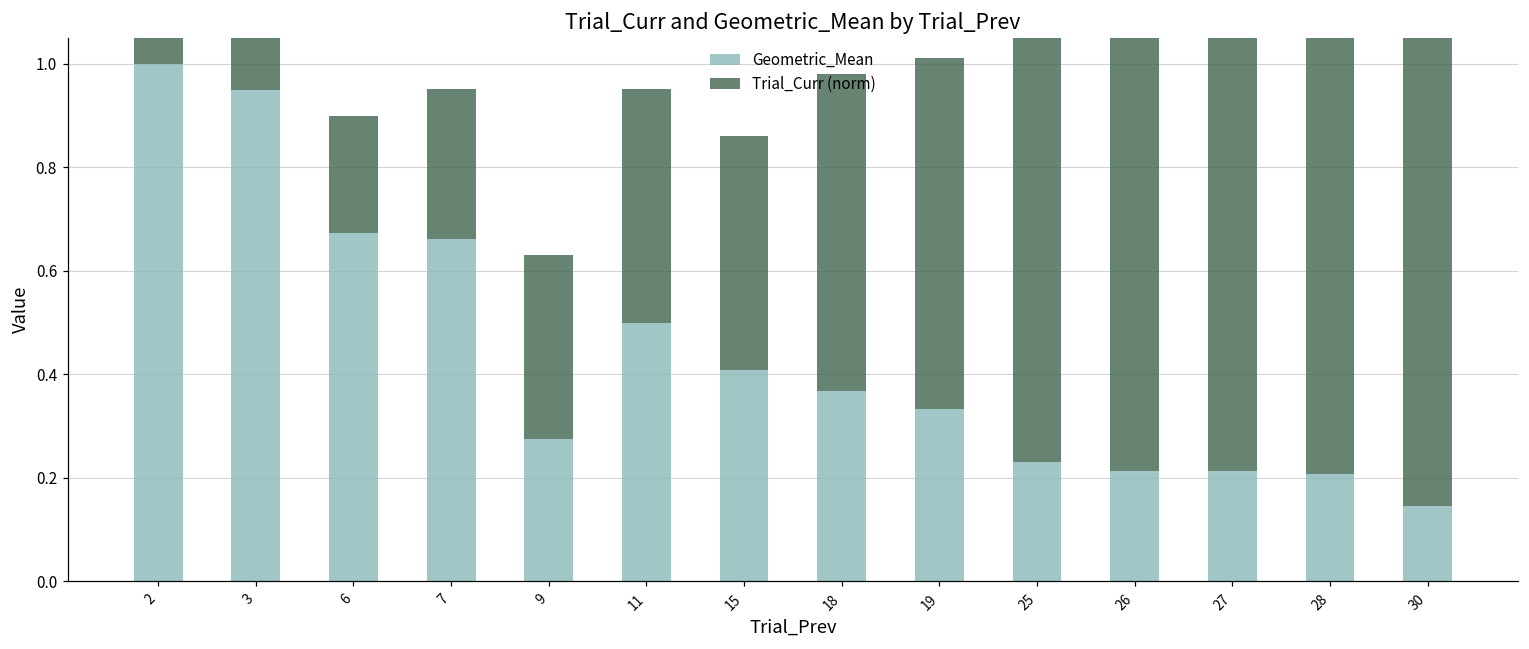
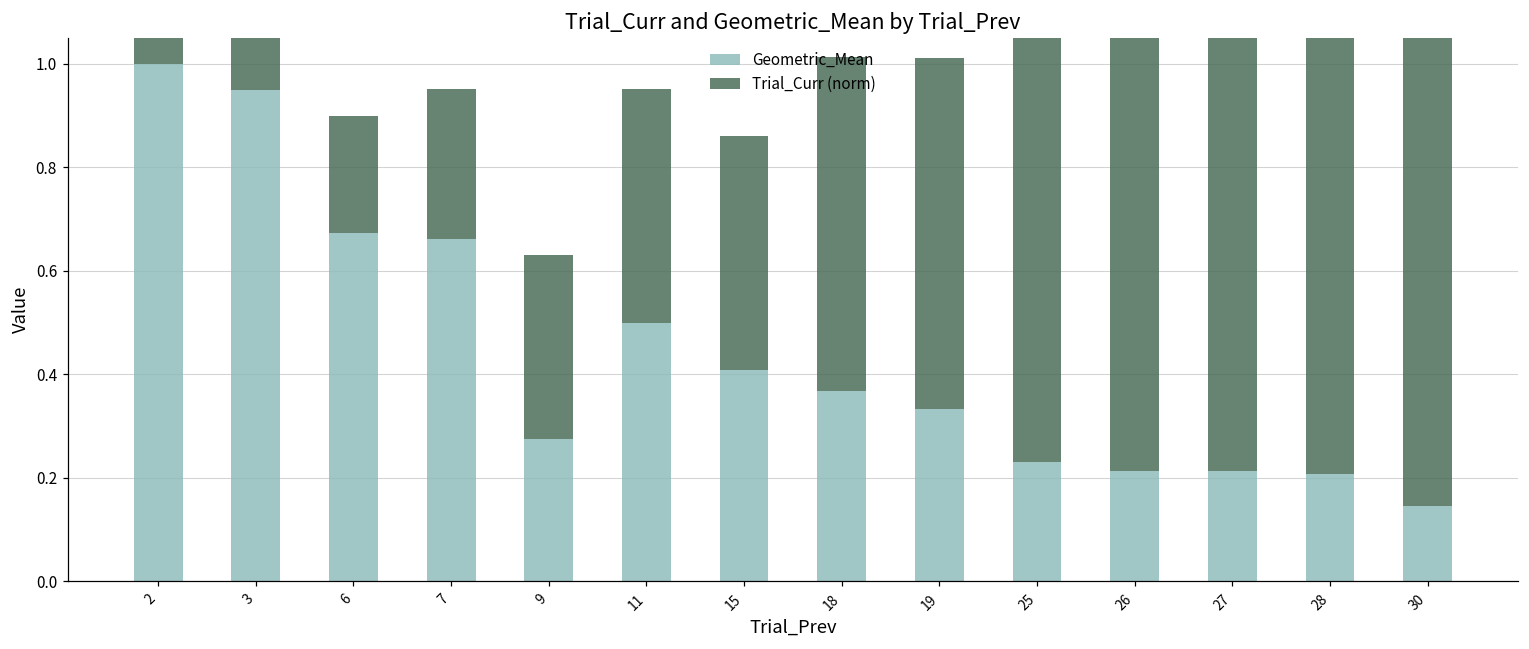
Trial_Curr (norm), 18: 0.61 -> 0.65
